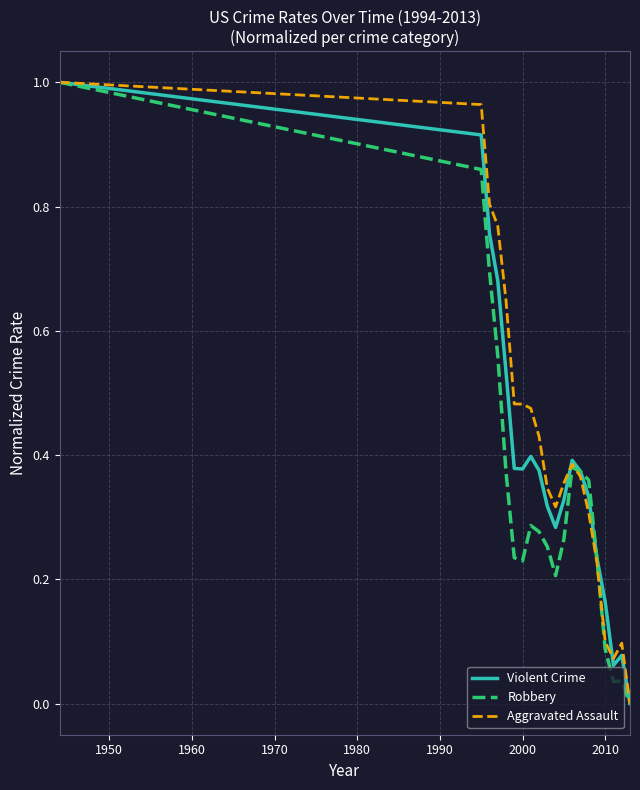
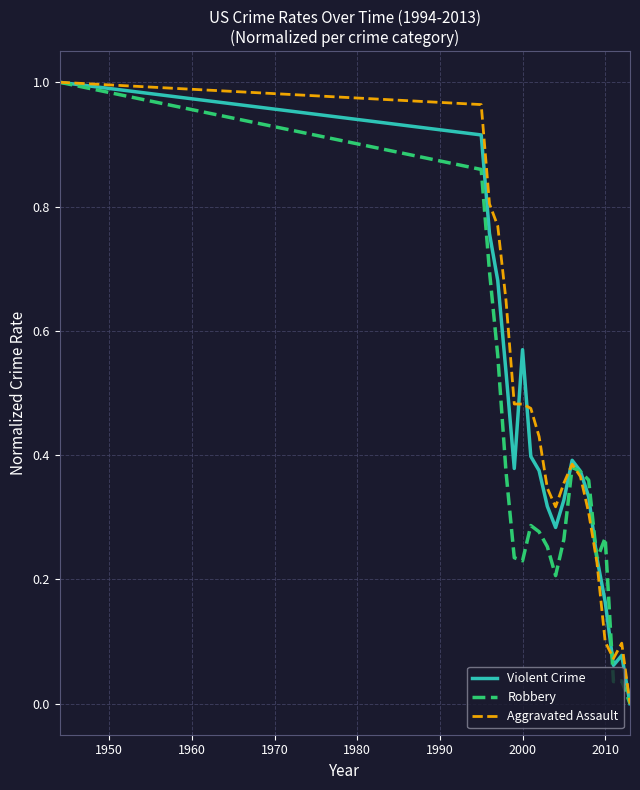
Violent Crime, 2000: 0.38 -> 0.57
Robbery, 2010: 0.09 -> 0.27
